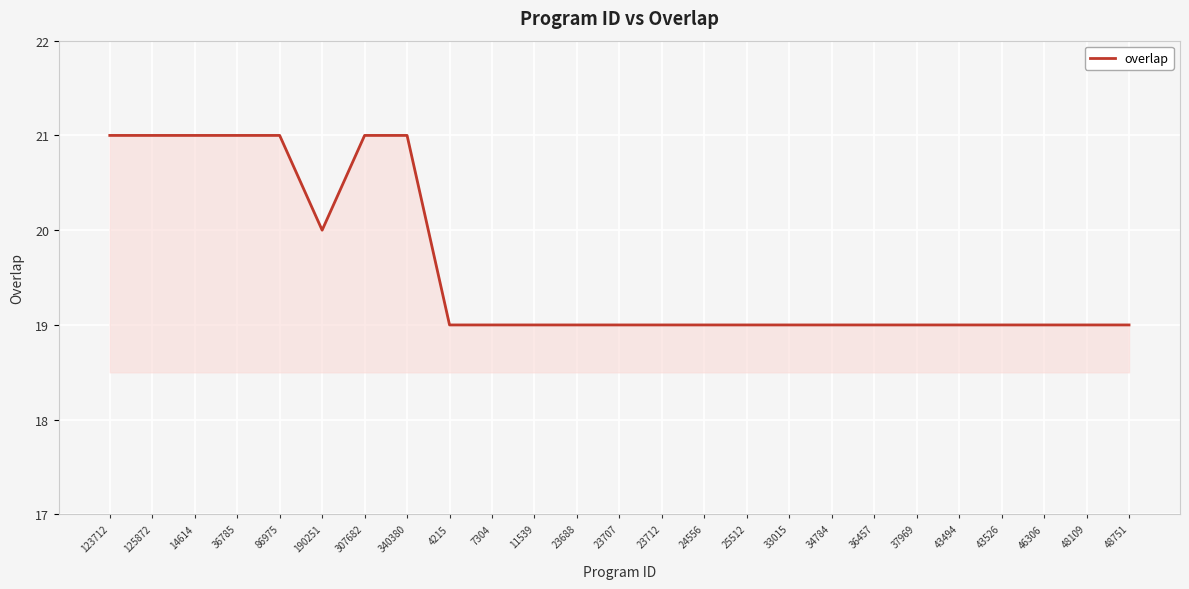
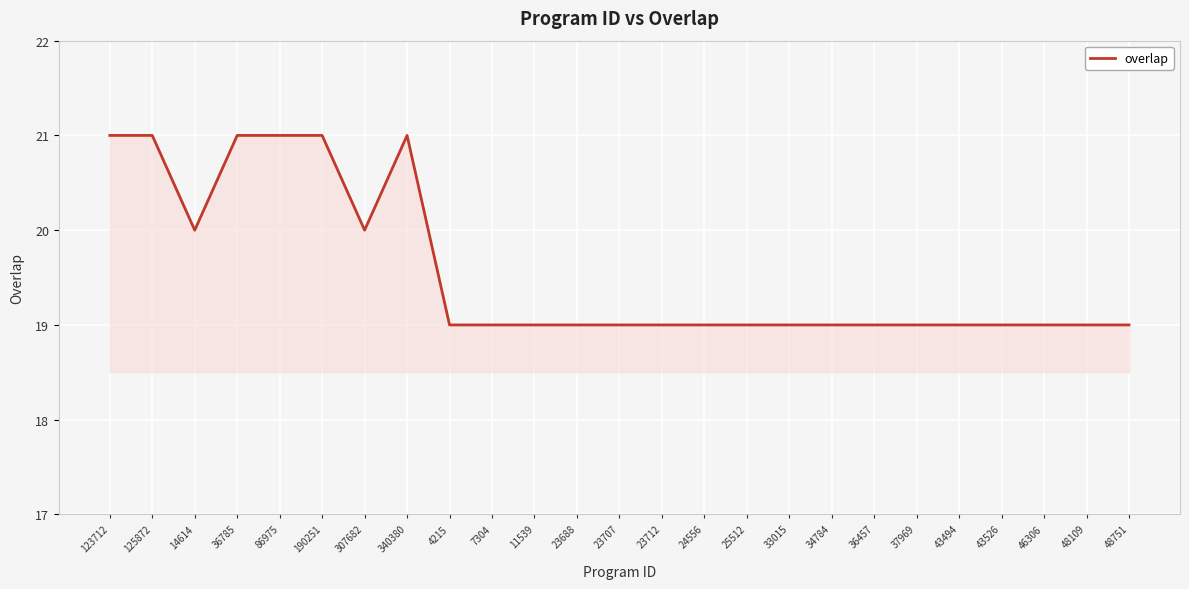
14614: 21 -> 20
190251: 20 -> 21
307682: 21 -> 20
